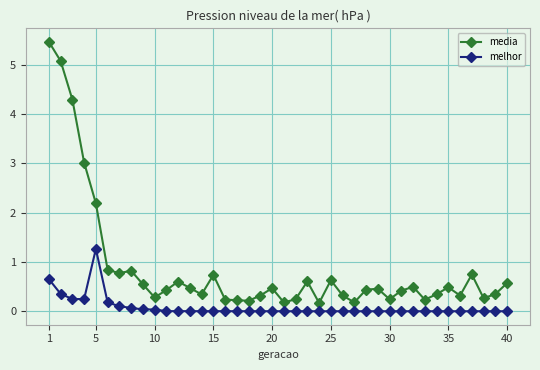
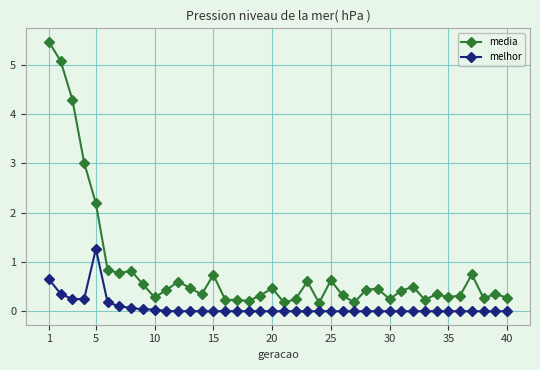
media, 35: 0.5 -> 0.3
media, 40: 0.6 -> 0.3
